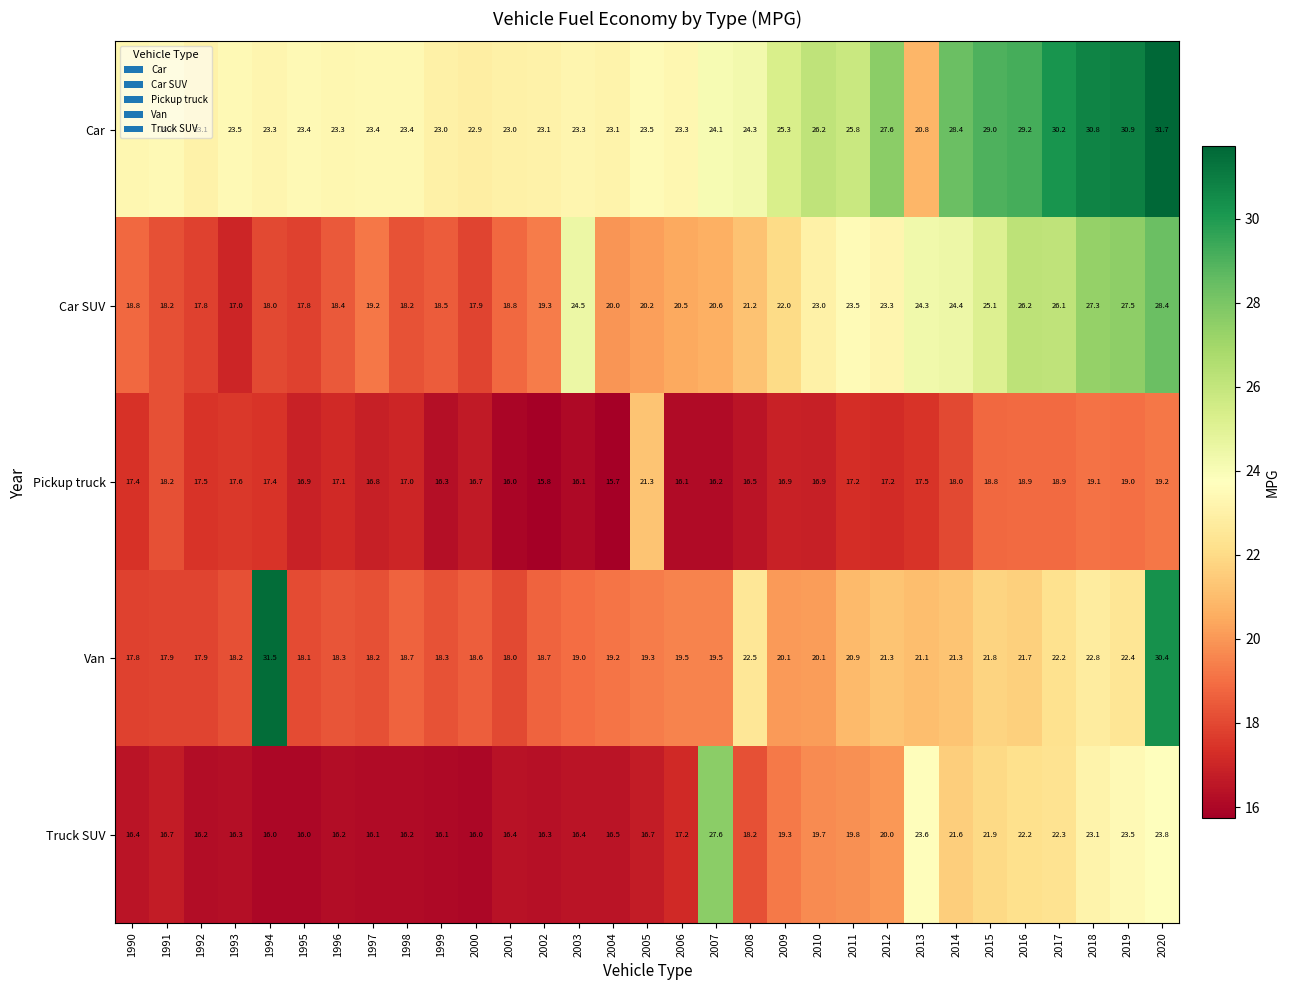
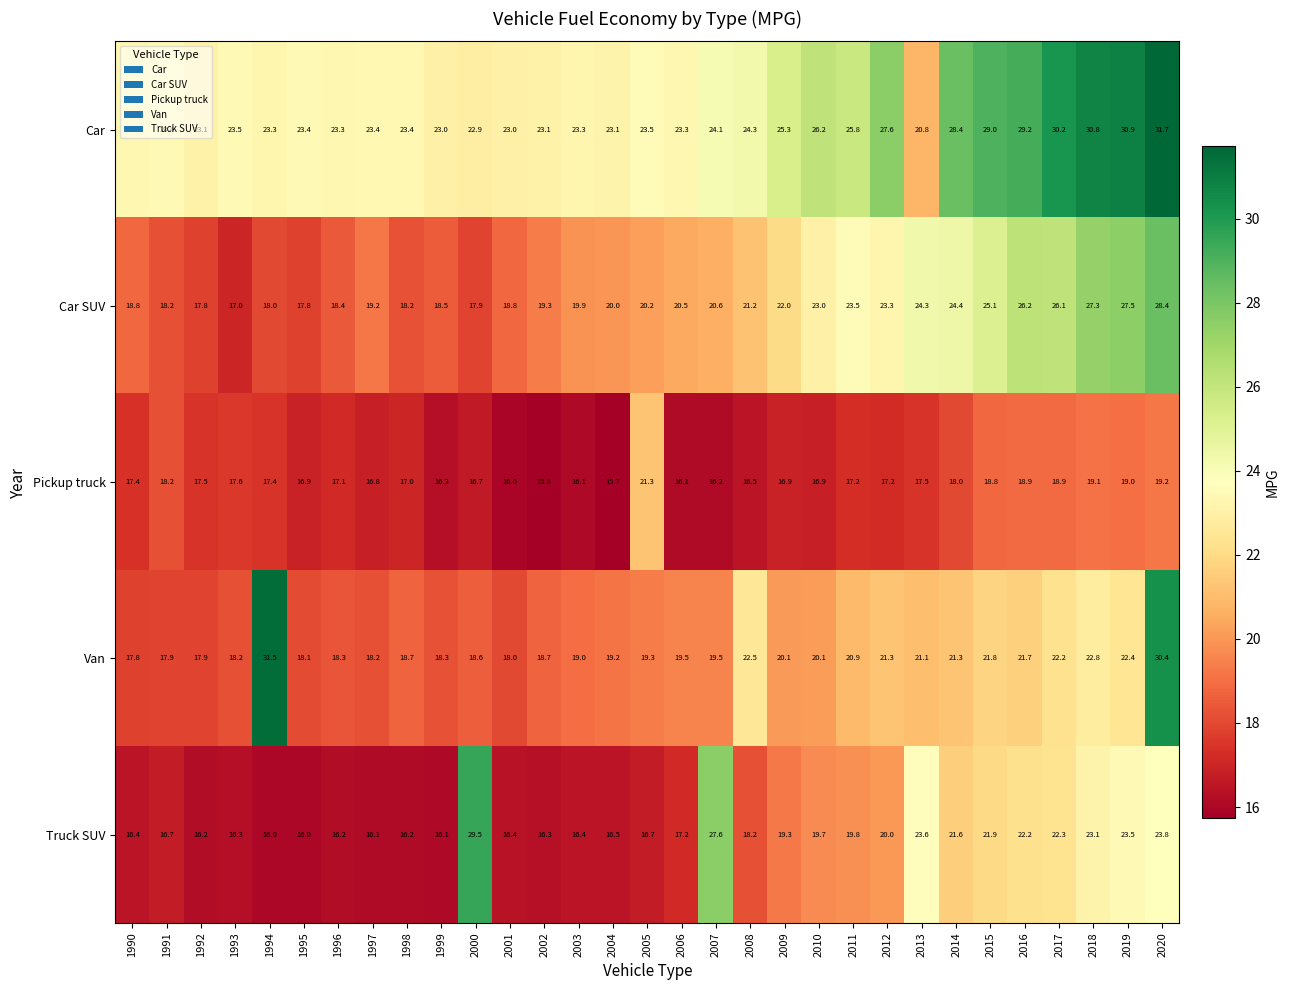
Car SUV, 2003: 24.5 -> 19.9
Truck SUV, 2000: 16.0 -> 29.5
